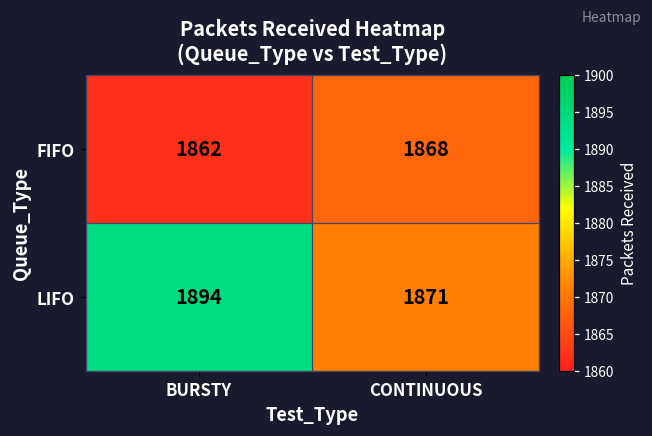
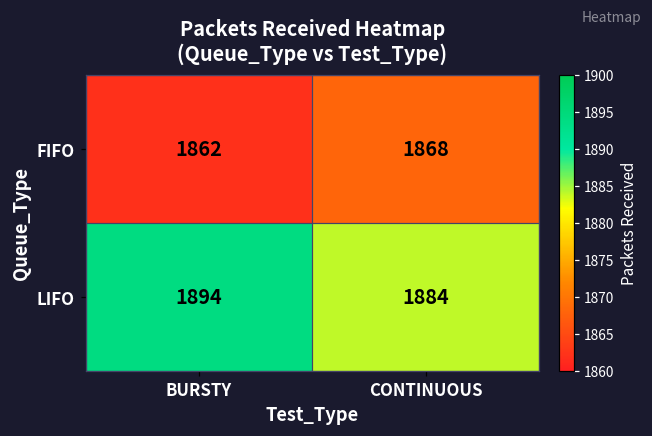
LIFO, CONTINUOUS: 1871 -> 1884
